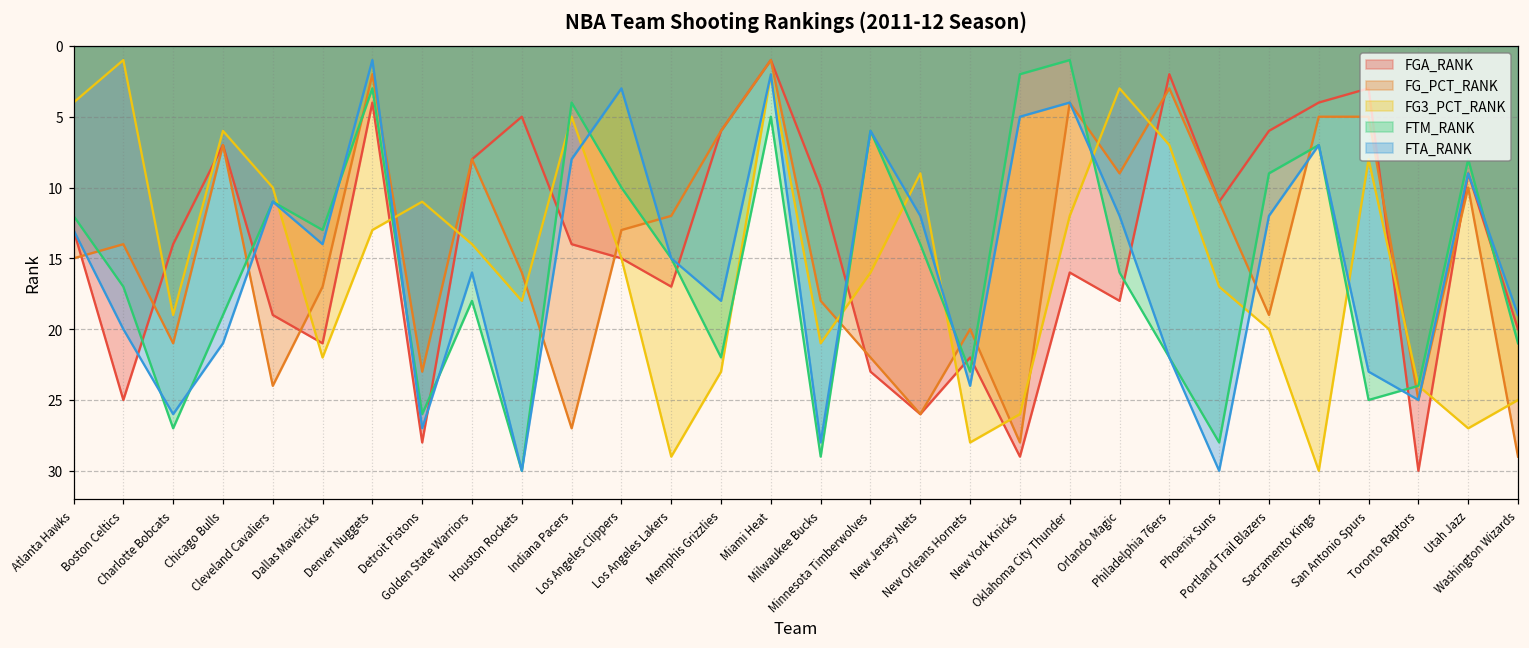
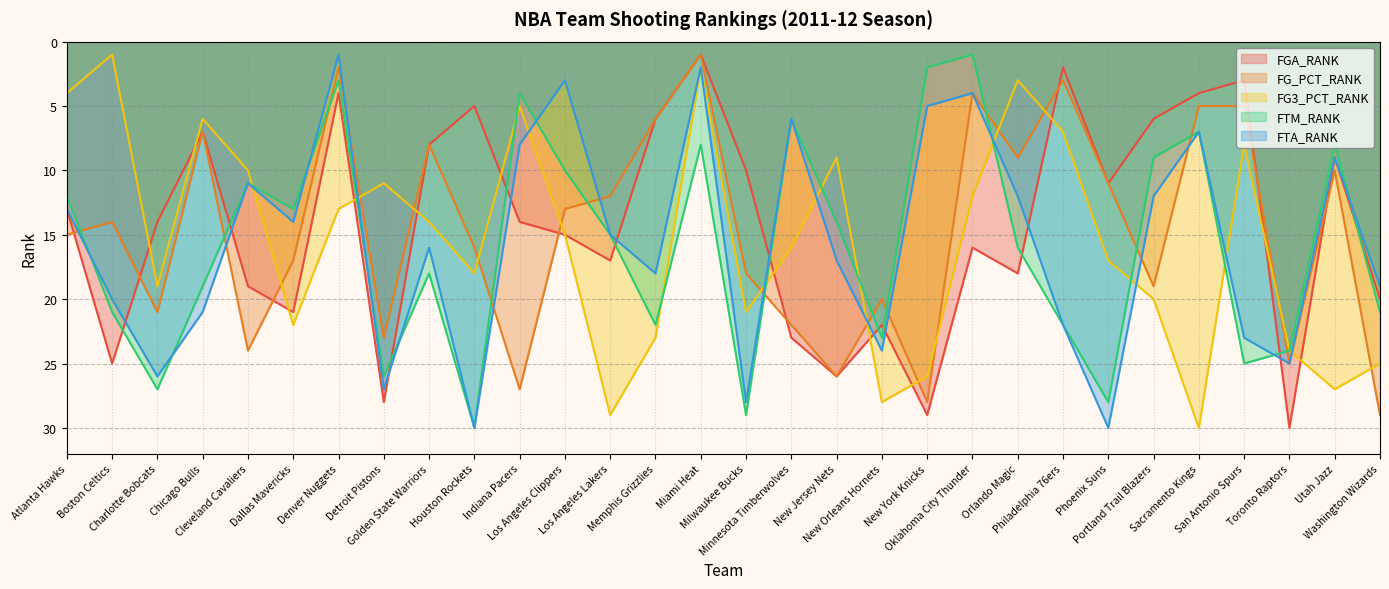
FTM_RANK, Boston Celtics: 17 -> 21
FTM_RANK, Miami Heat: 5 -> 8
FTA_RANK, New Jersey Nets: 12 -> 17
